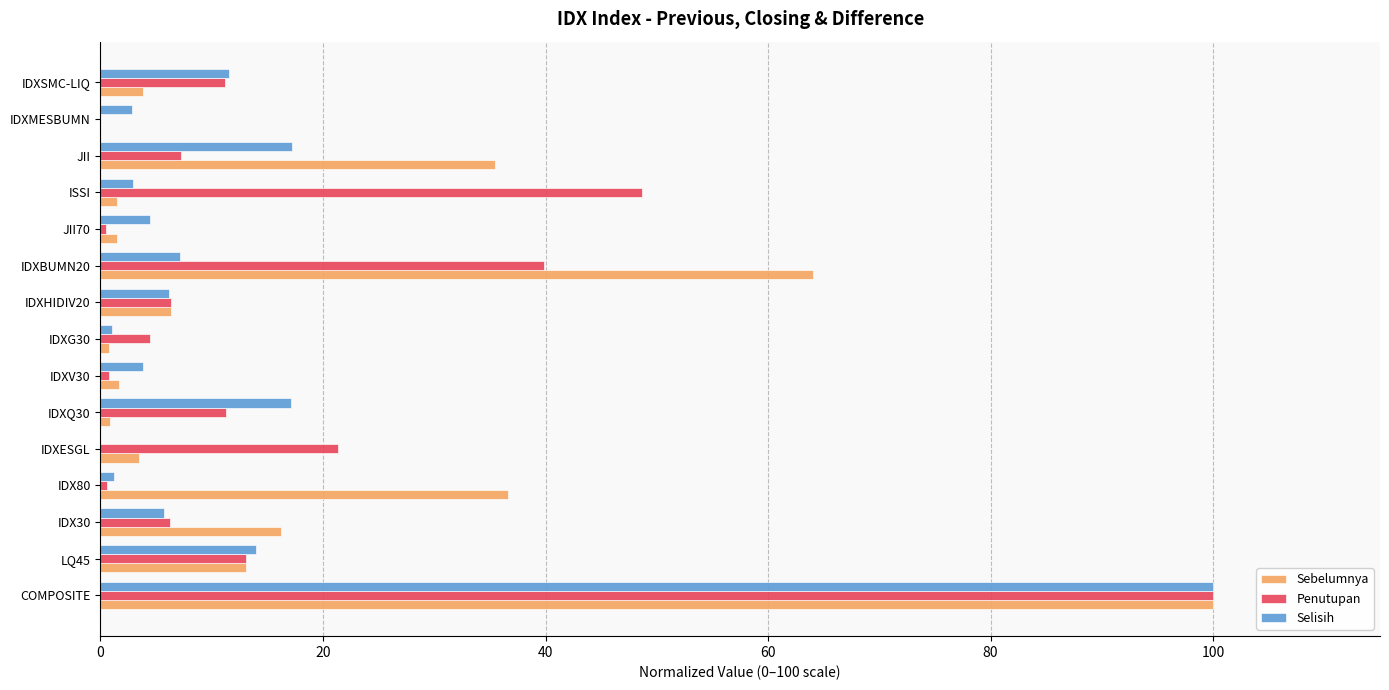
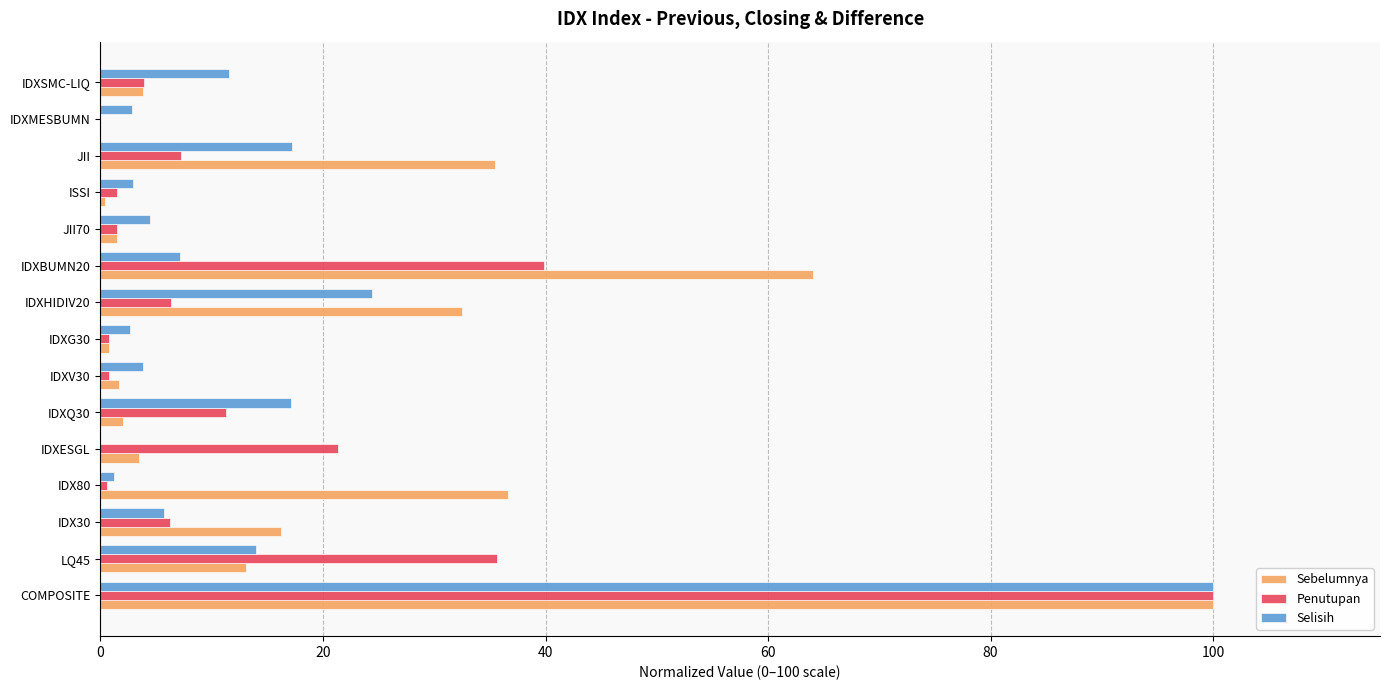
Penutupan, IDXSMC-LIQ: 11.2 -> 3.9
Penutupan, ISSI: 48.7 -> 1.5
Sebelumnya, ISSI: 1.5 -> 0.4
Penutupan, JII70: 0.5 -> 1.5
Selisih, IDXHIDIV20: 6.1 -> 24.4
Sebelumnya, IDXHIDIV20: 6.4 -> 32.5
Selisih, IDXG30: 1.1 -> 2.6
Penutupan, IDXG30: 4.5 -> 0.7
Sebelumnya, IDXQ30: 0.9 -> 2.0
Penutupan, LQ45: 13.0 -> 35.7
